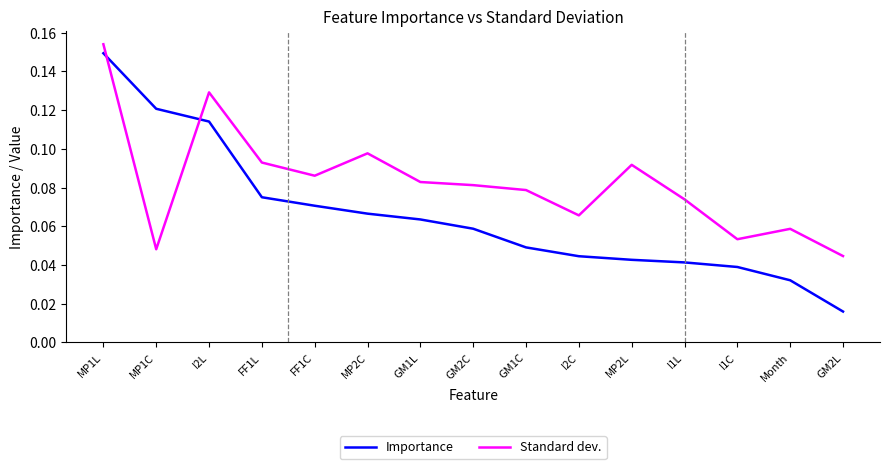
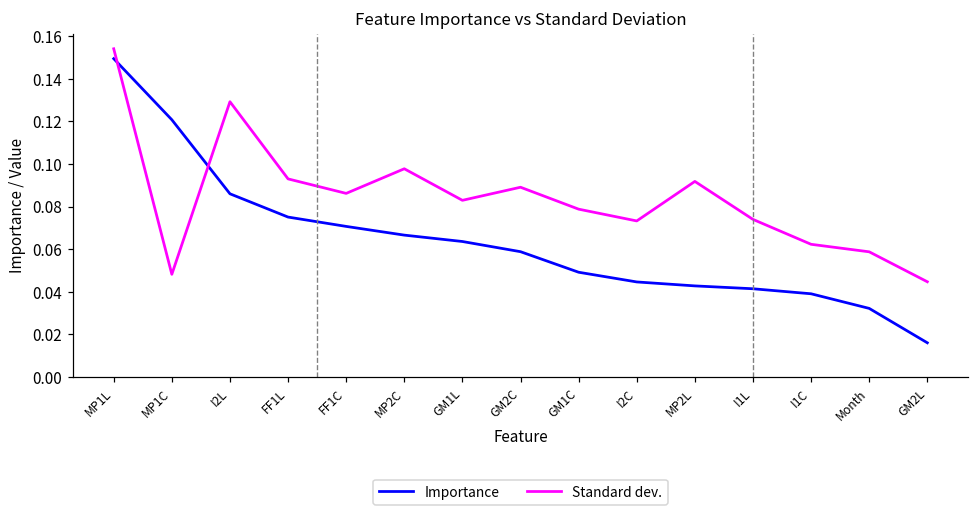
Importance, I2L: 0.114 -> 0.086
Standard dev., GM2C: 0.081 -> 0.089
Standard dev., I2C: 0.066 -> 0.073
Standard dev., I1C: 0.053 -> 0.062
